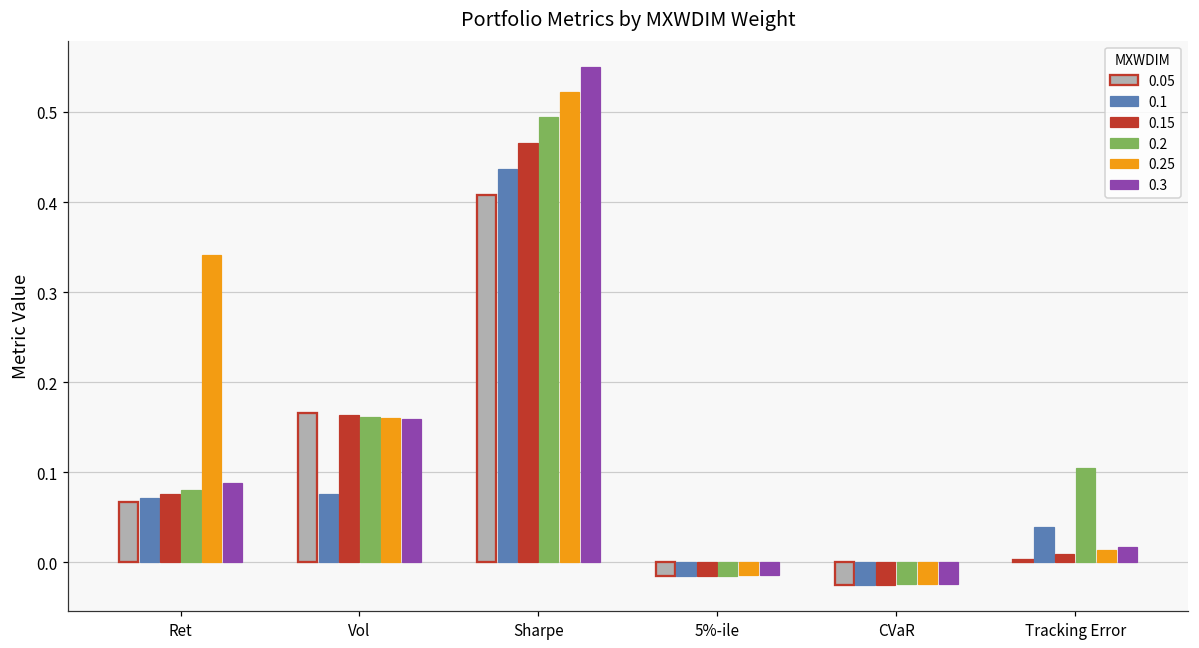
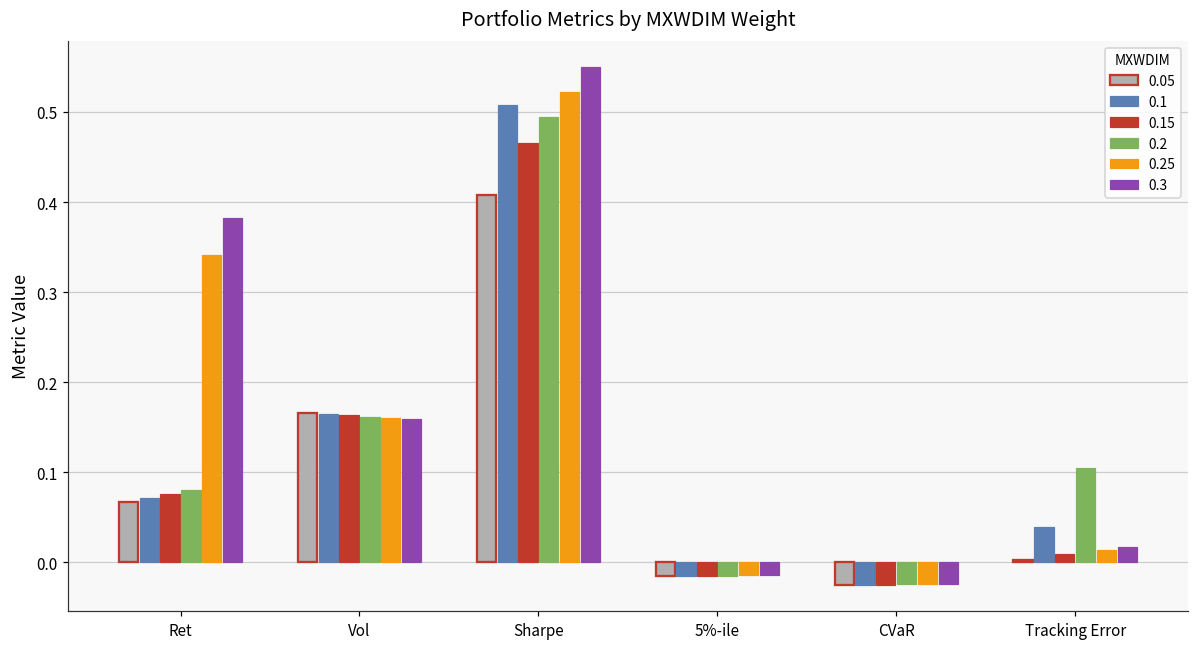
0.3, Ret: 0.09 -> 0.38
0.1, Vol: 0.08 -> 0.16
0.1, Sharpe: 0.44 -> 0.51
